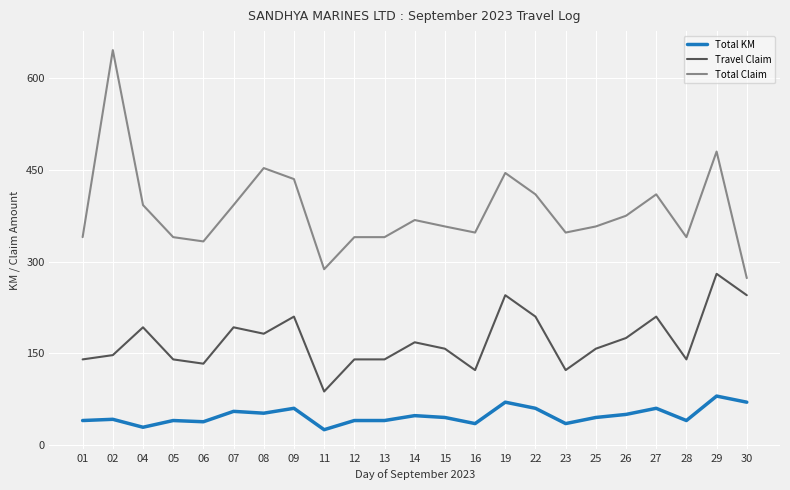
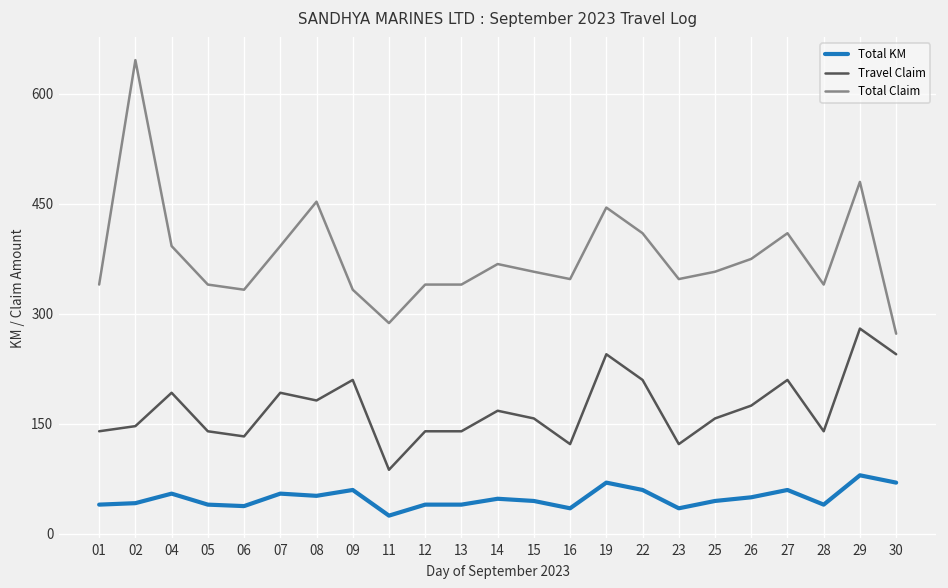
Total KM, 04: 30 -> 60
Total Claim, 09: 440 -> 330
